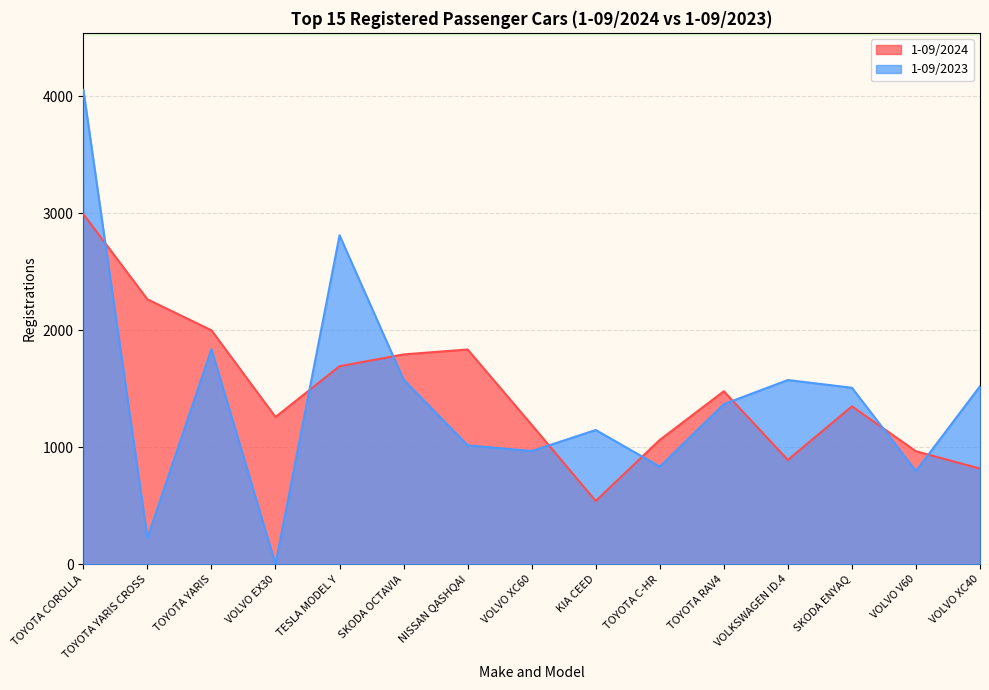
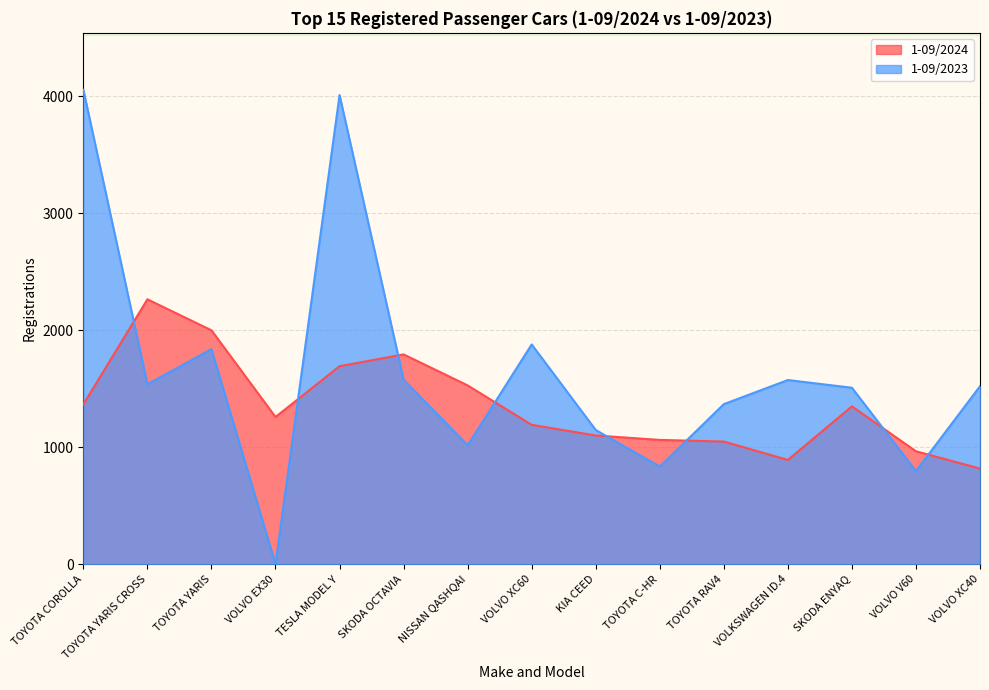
1-09/2024, TOYOTA COROLLA: 2990 -> 1370
1-09/2023, TOYOTA YARIS CROSS: 230 -> 1540
1-09/2023, TESLA MODEL Y: 2810 -> 4010
1-09/2024, NISSAN QASHQAI: 1840 -> 1530
1-09/2023, VOLVO XC60: 970 -> 1880
1-09/2024, KIA CEED: 540 -> 1100
1-09/2024, TOYOTA RAV4: 1480 -> 1050
